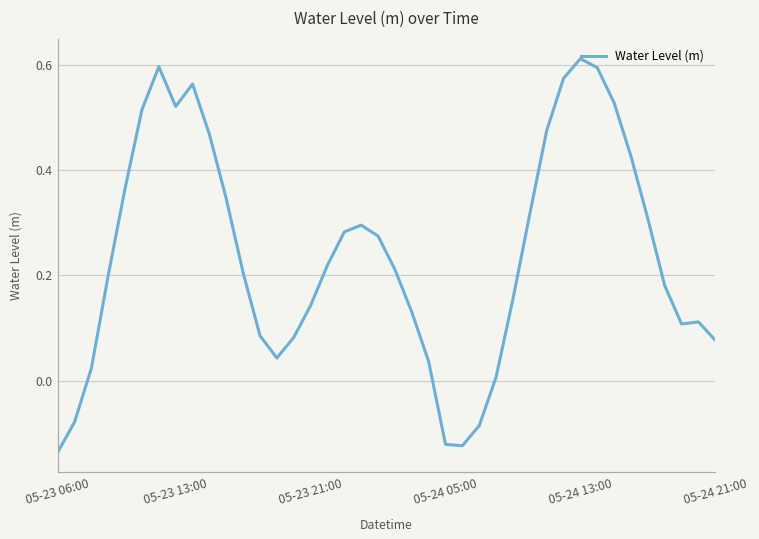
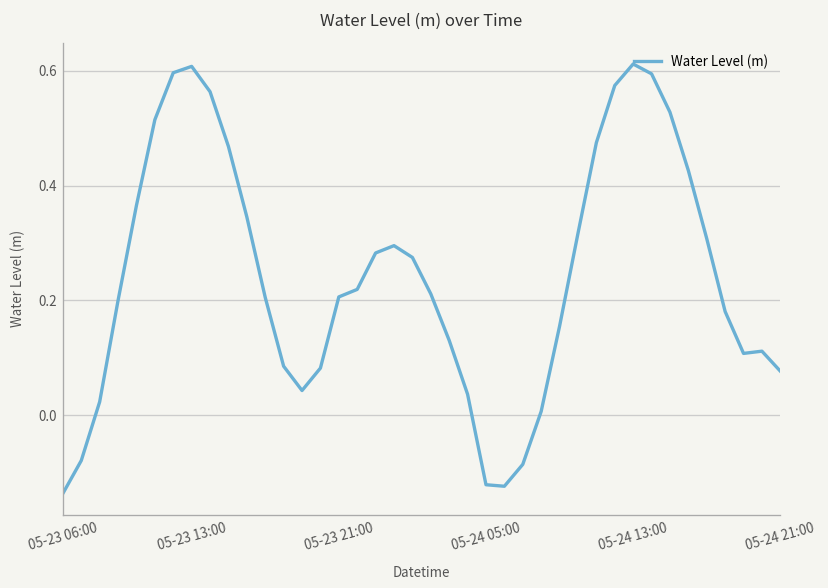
05-23 13:00: 0.52 -> 0.61
05-23 21:00: 0.14 -> 0.21
